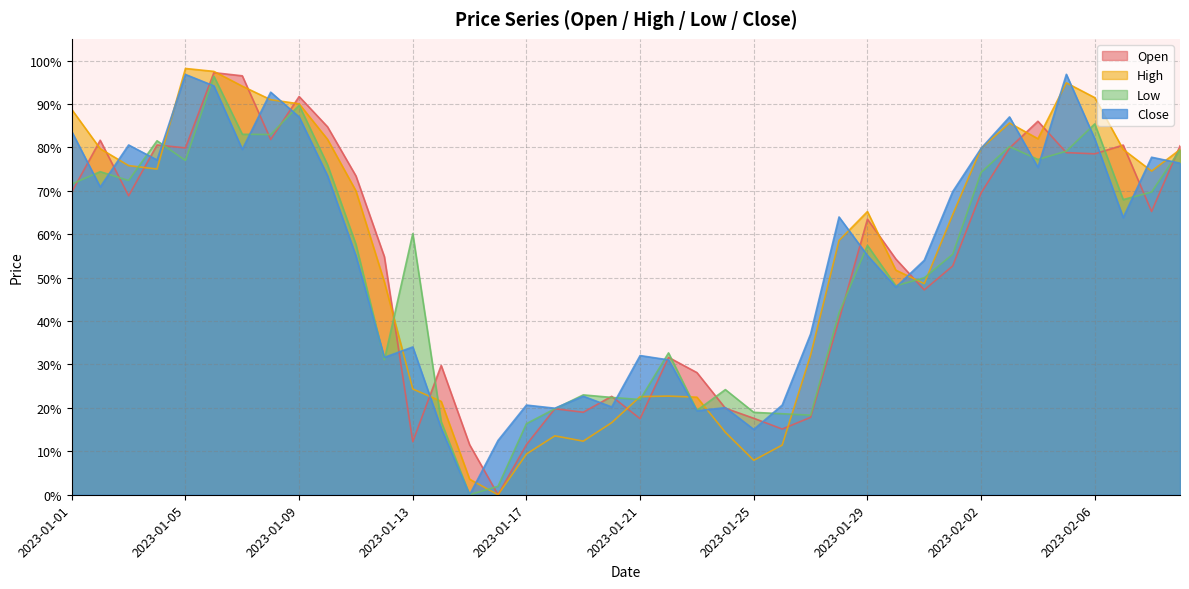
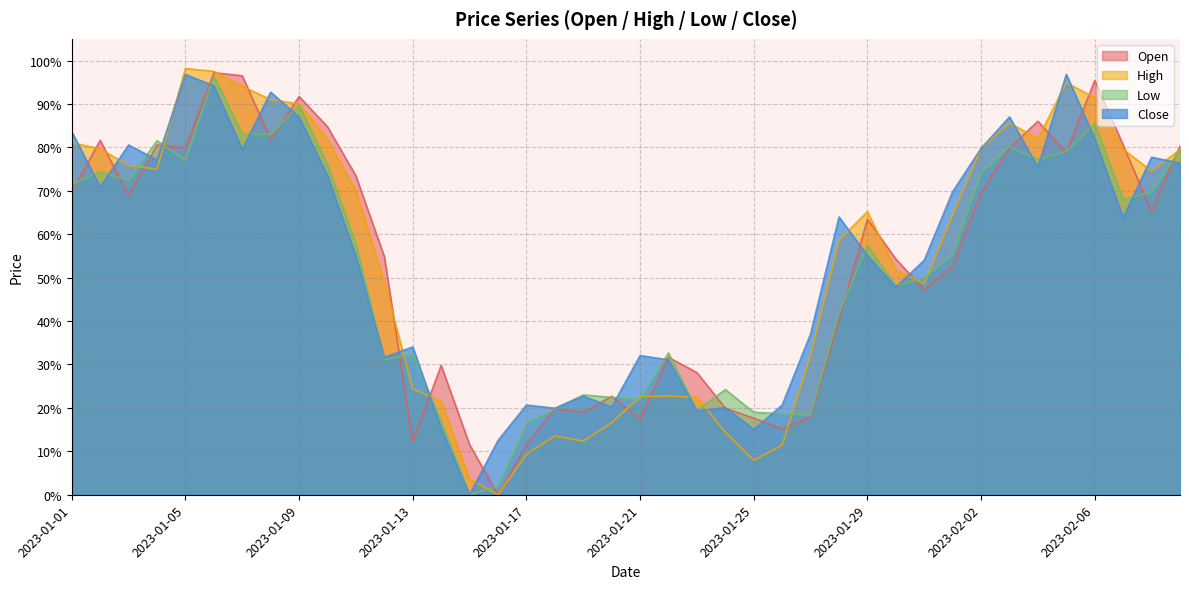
High, 2023-01-01: 89% -> 81%
Low, 2023-01-13: 60% -> 32%
Open, 2023-02-06: 79% -> 95%
